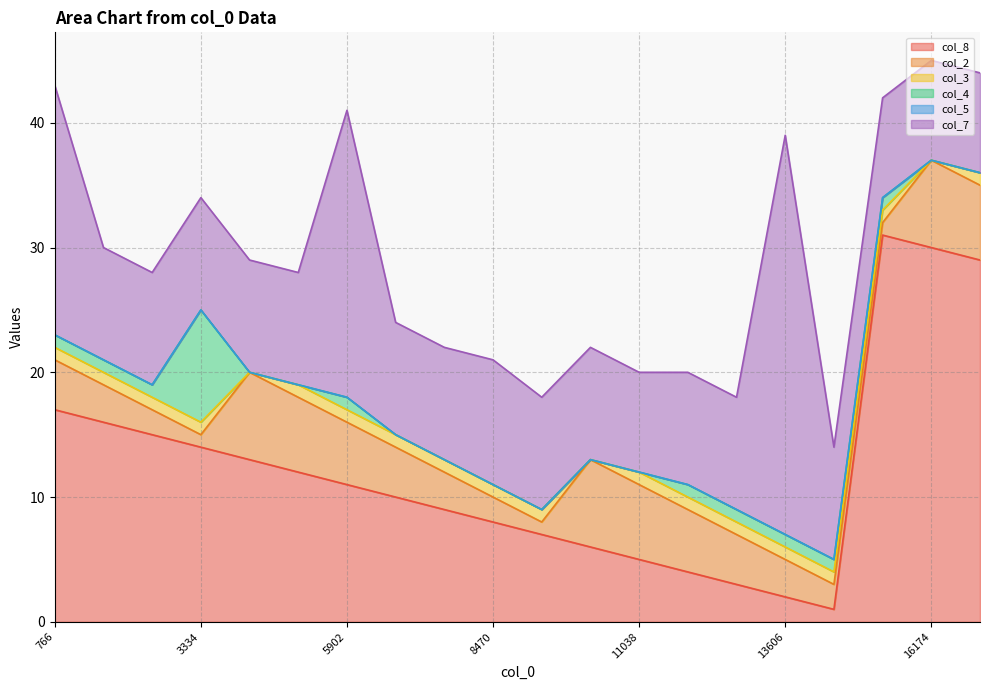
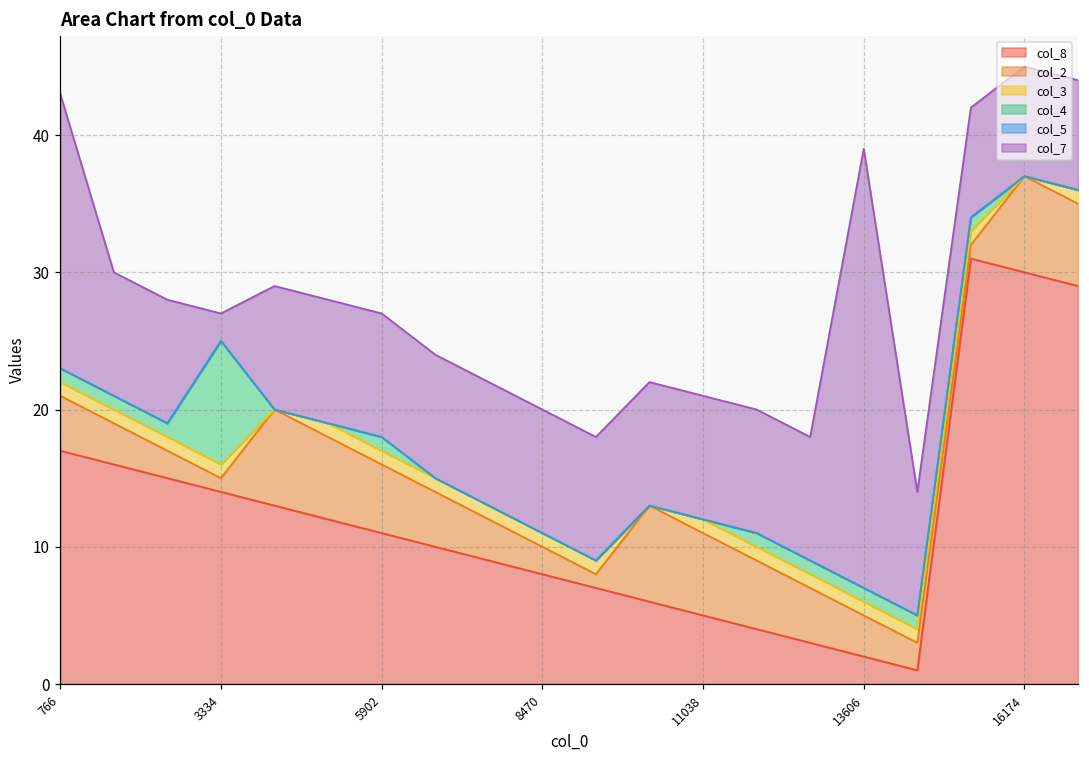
col_7, 3334: 9 -> 2
col_7, 5902: 23 -> 9
col_7, 8470: 10 -> 9
col_7, 11038: 8 -> 9
